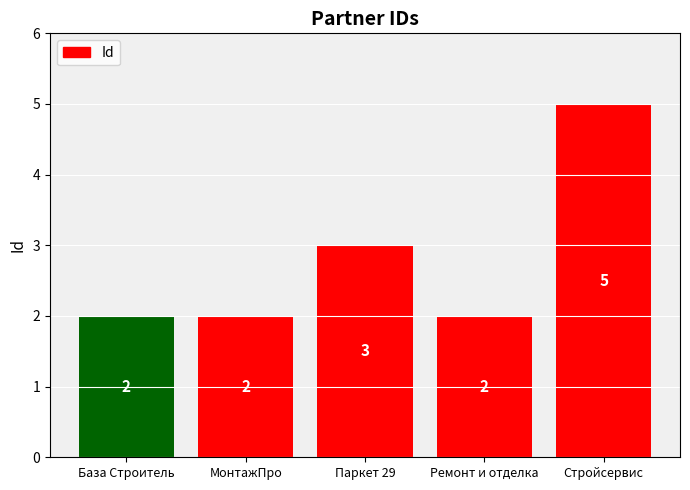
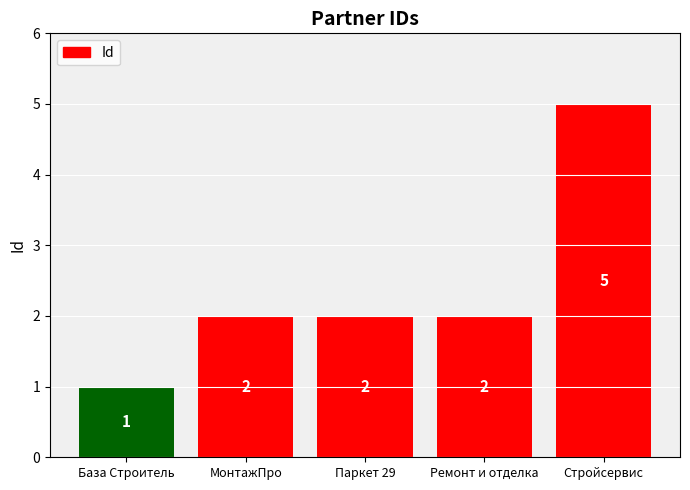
База Строитель: 2 -> 1
Паркет 29: 3 -> 2
